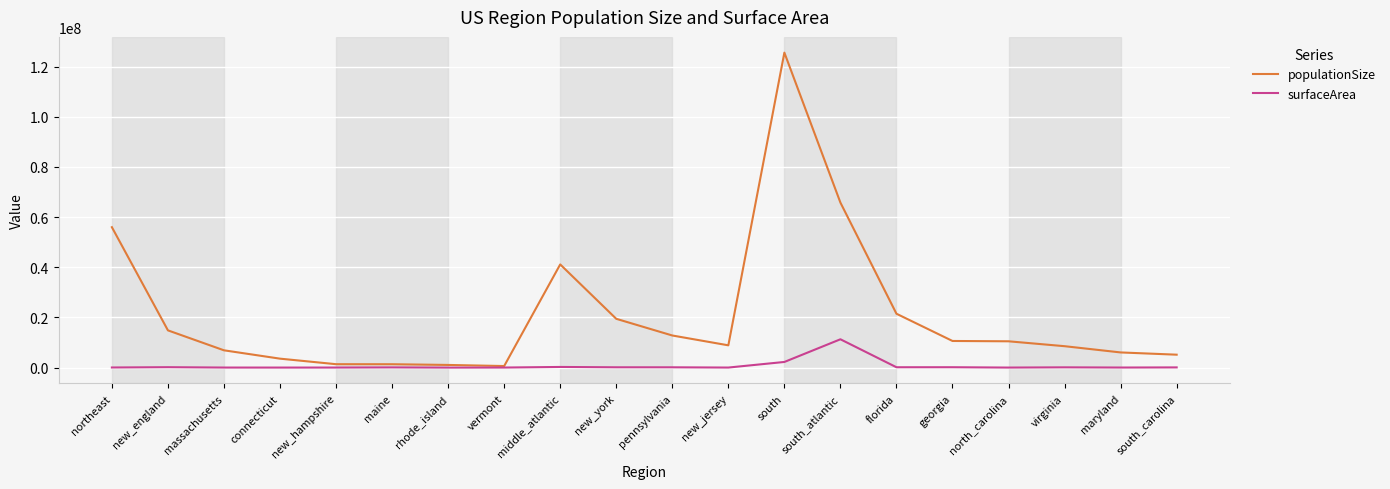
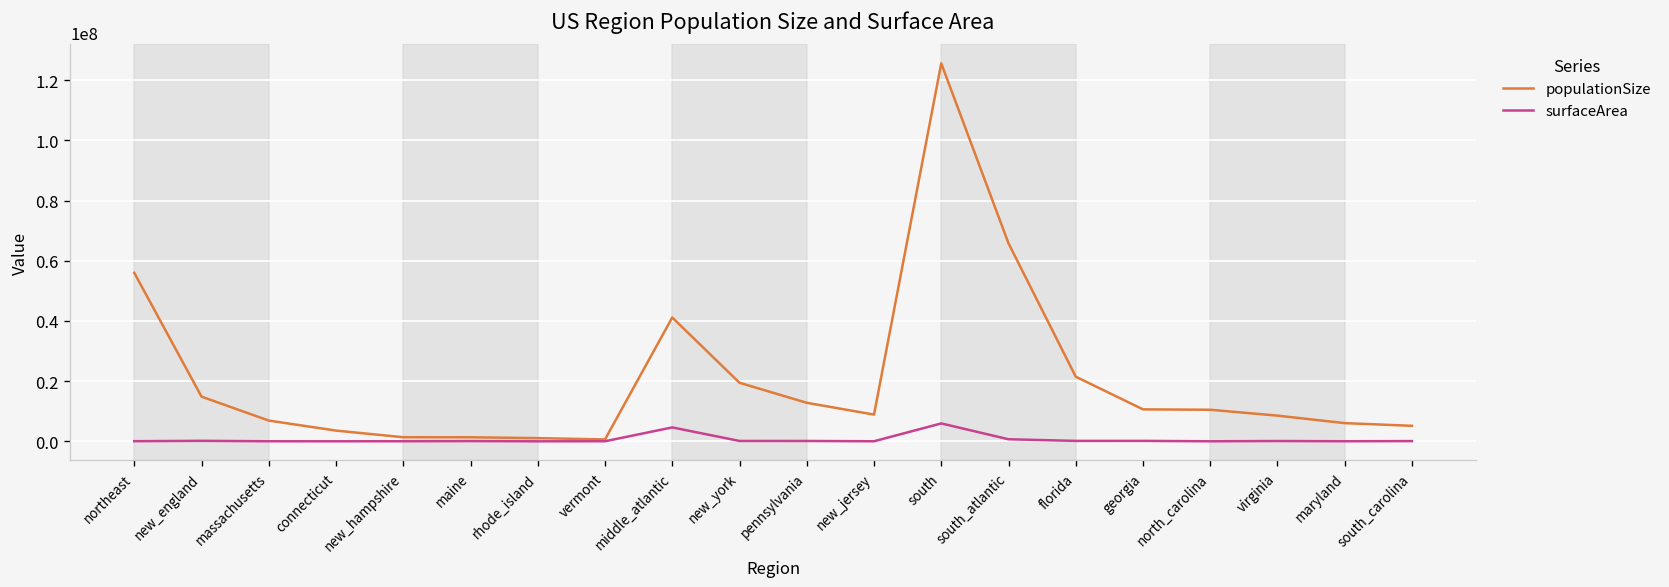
surfaceArea, middle_atlantic: 0 -> 5000000
surfaceArea, south: 2000000 -> 6000000
surfaceArea, south_atlantic: 11000000 -> 1000000
